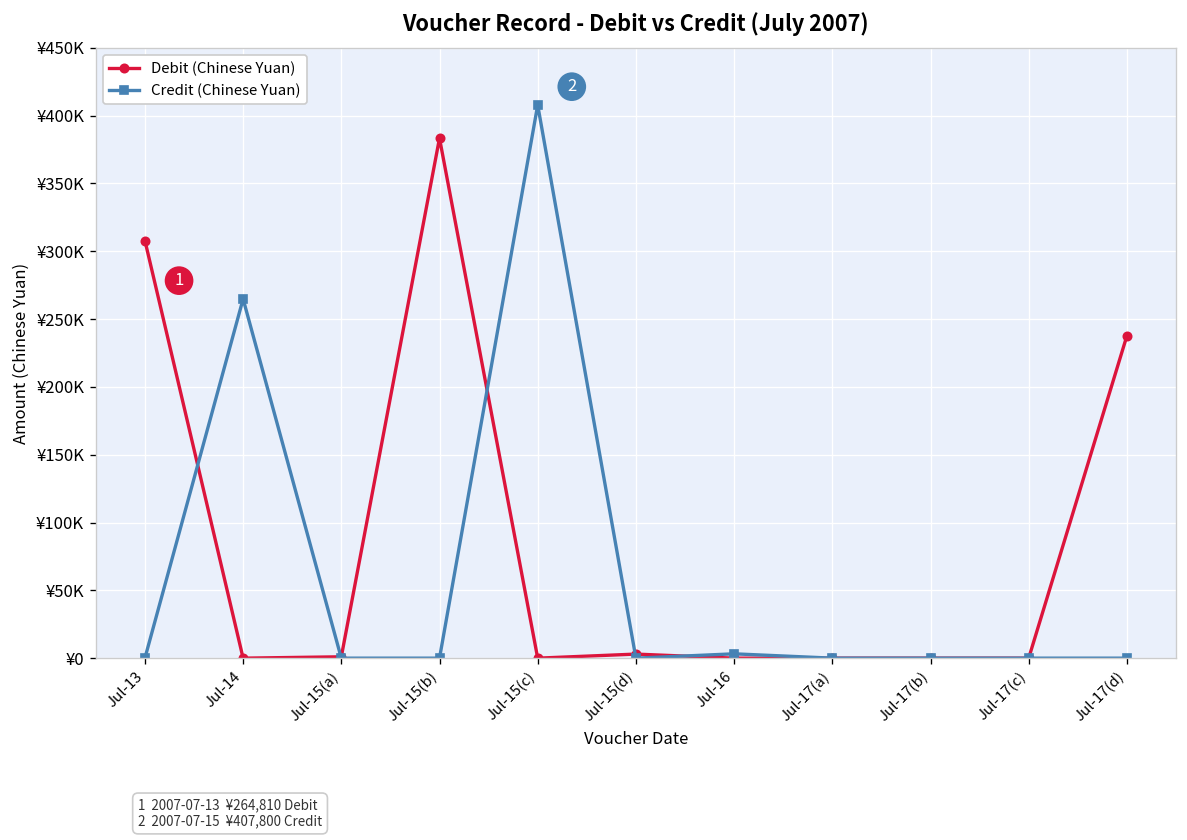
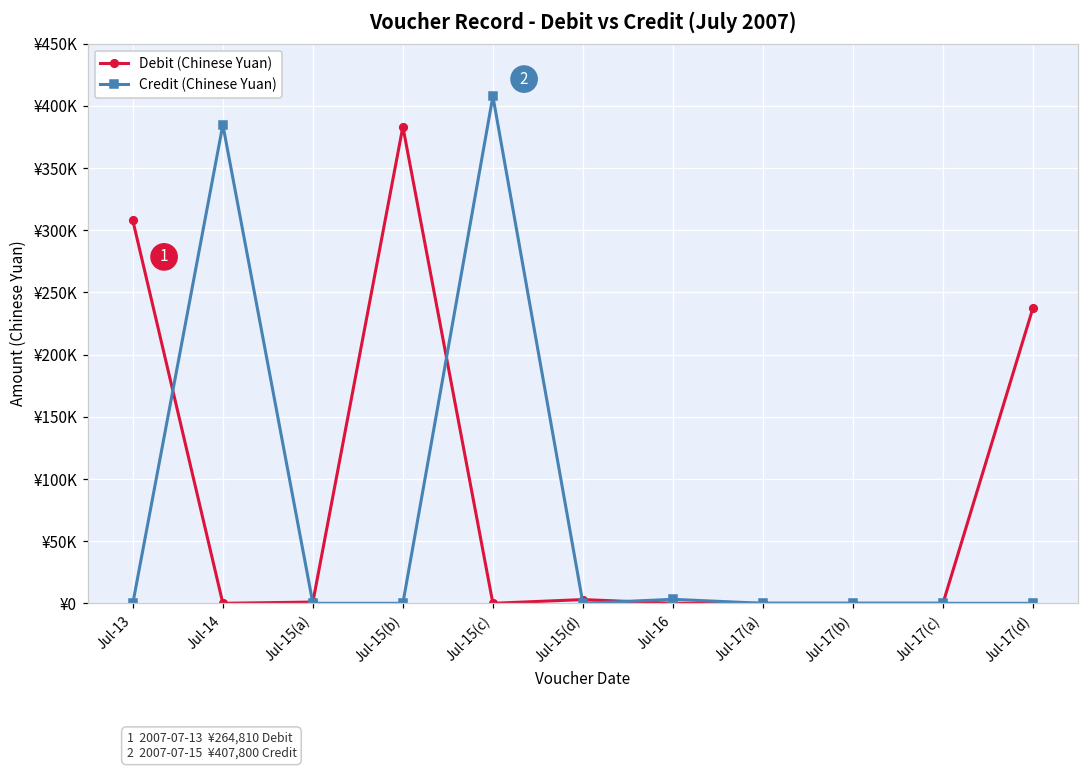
Credit (Chinese Yuan), Jul-14: ¥265000 -> ¥385000
